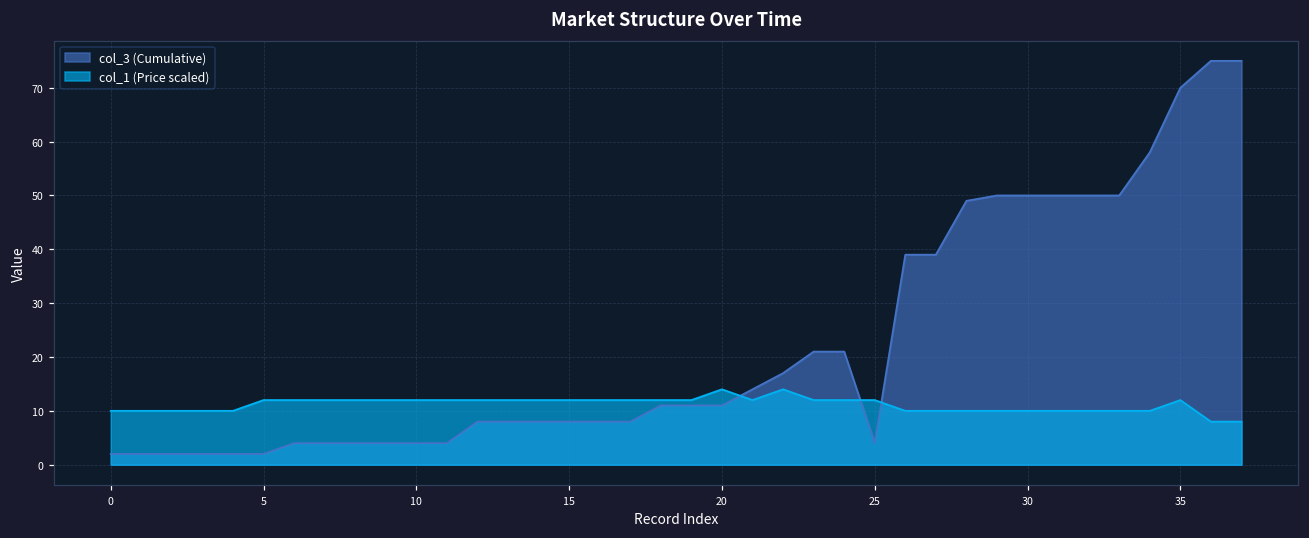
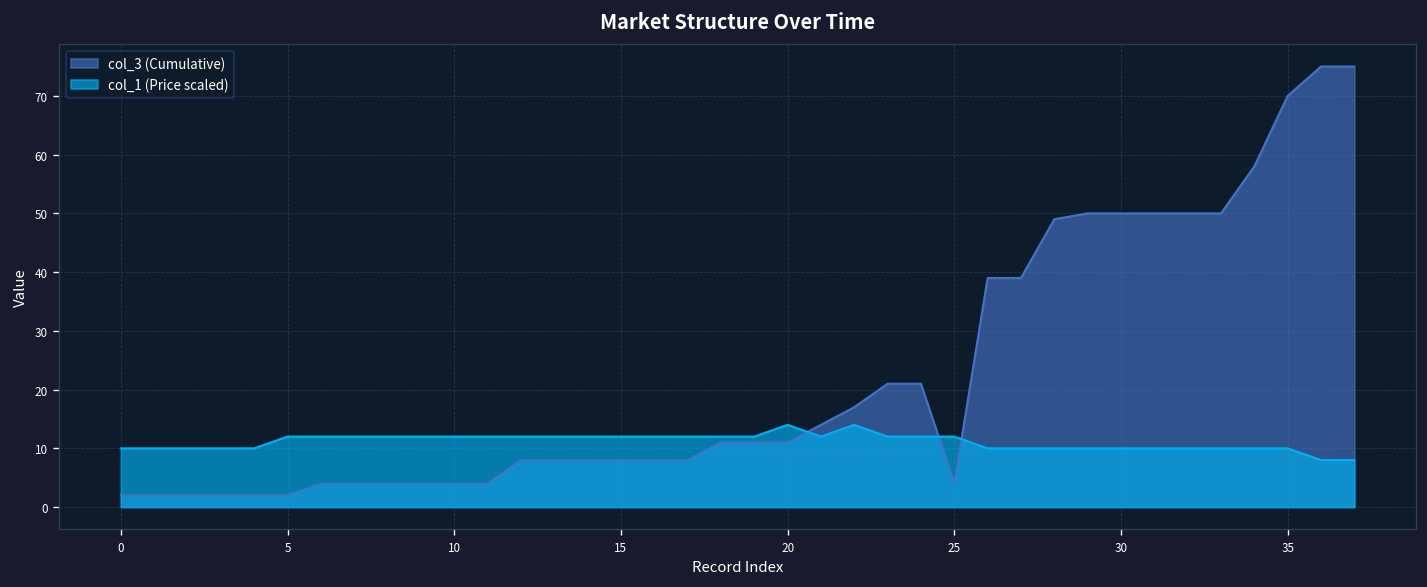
col_1 (Price scaled), 35: 12 -> 10
